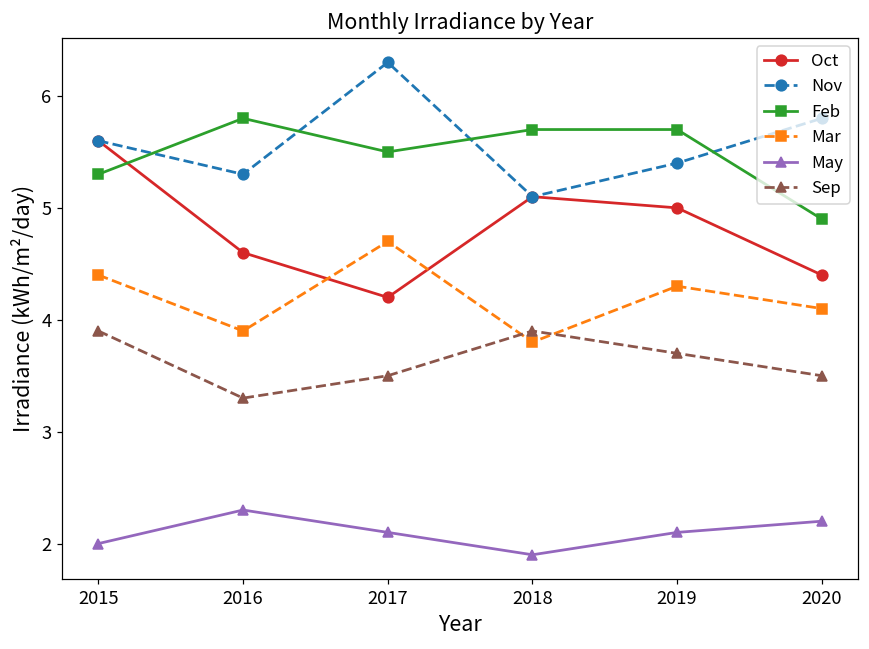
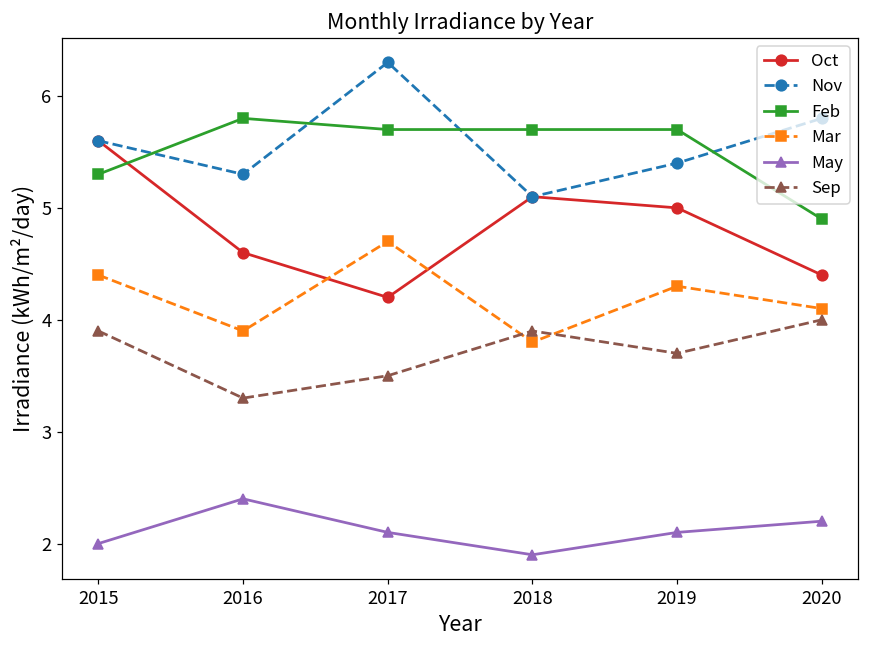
May, 2016: 2.3 -> 2.4
Feb, 2017: 5.5 -> 5.7
Sep, 2020: 3.5 -> 4.0
